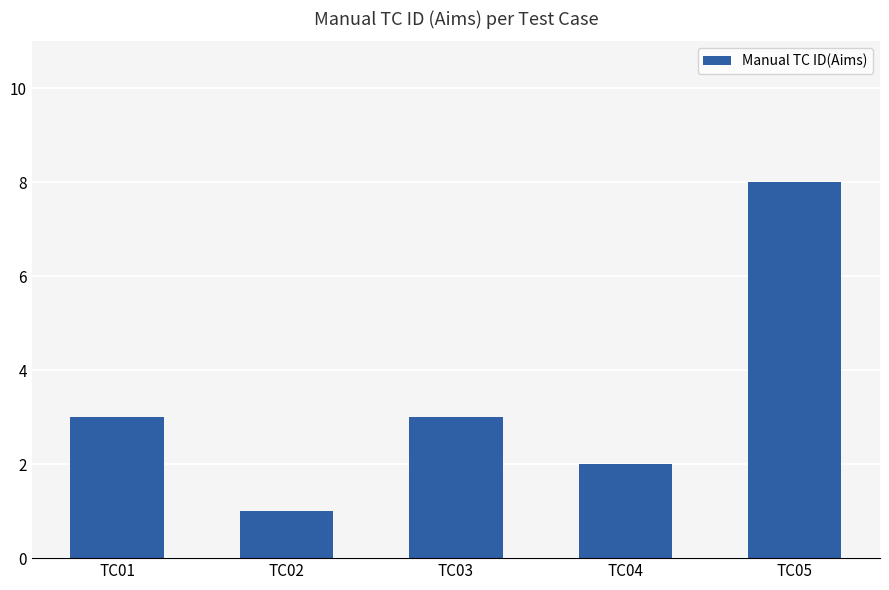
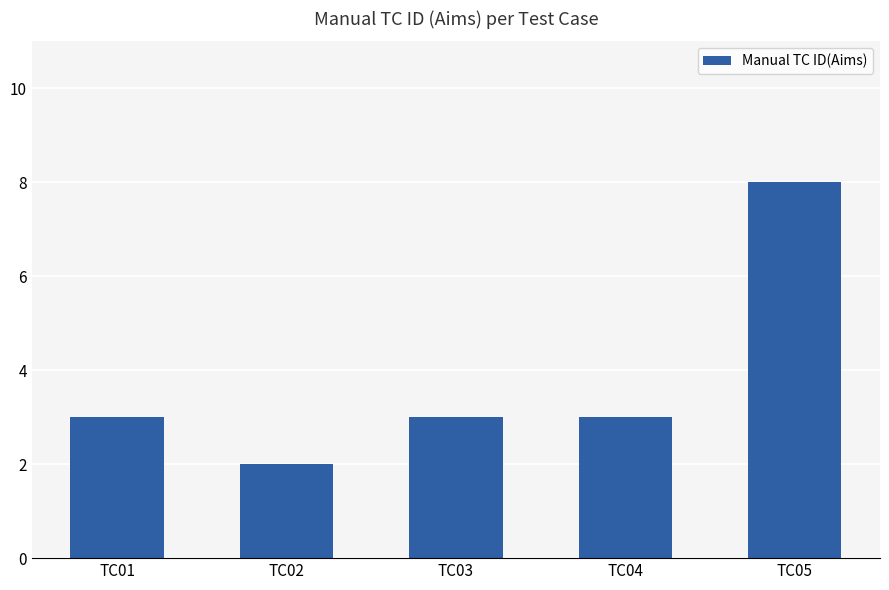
TC02: 1 -> 2
TC04: 2 -> 3
